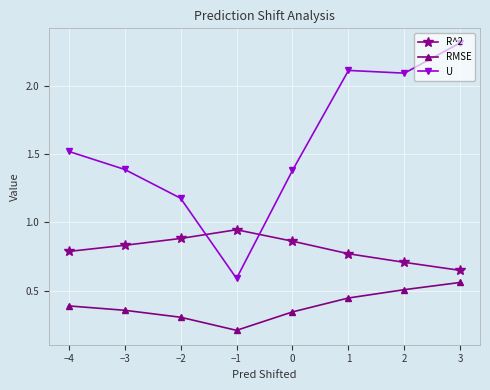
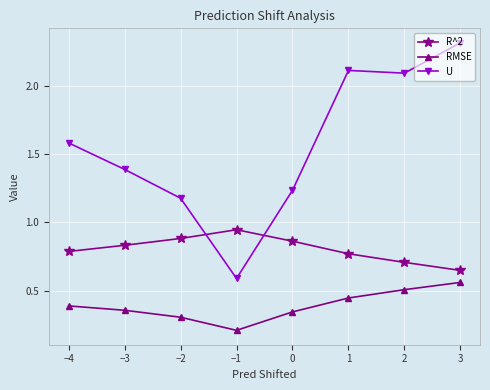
U, −4: 1.52 -> 1.58
U, 0: 1.38 -> 1.24
